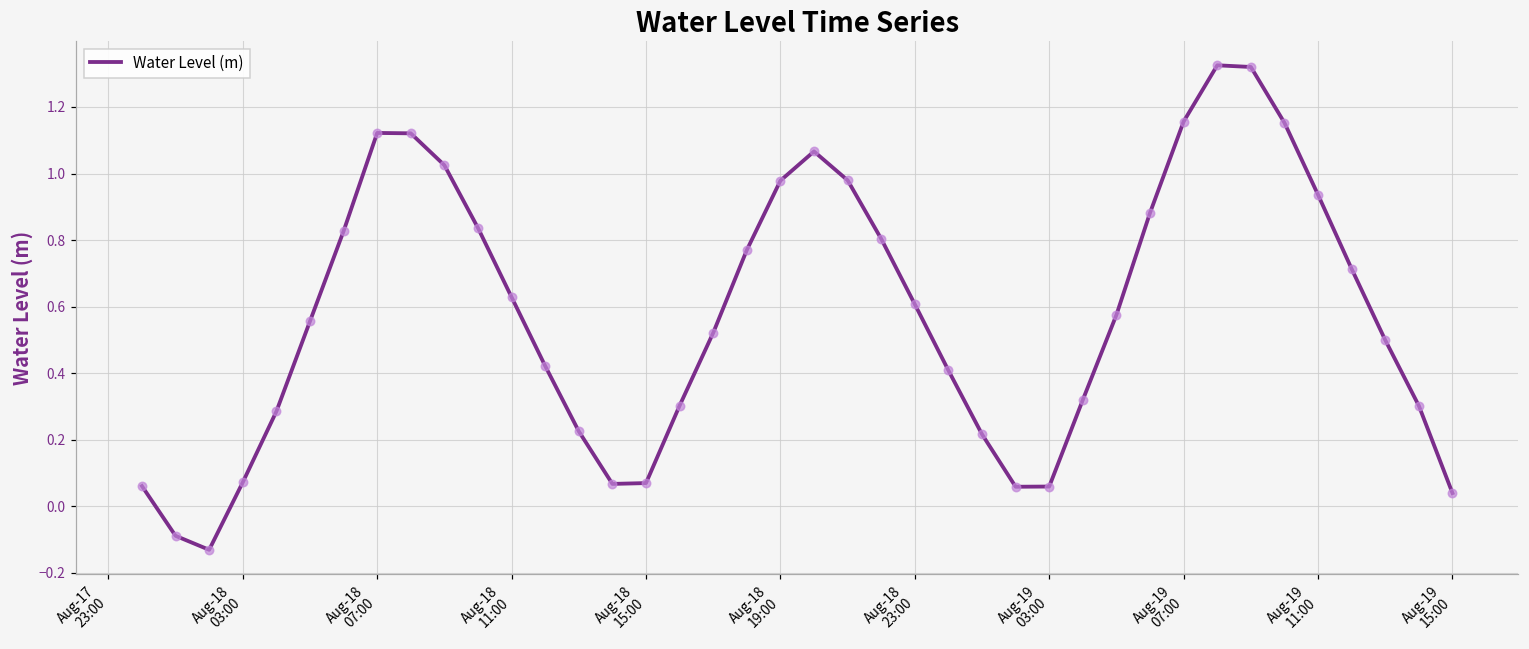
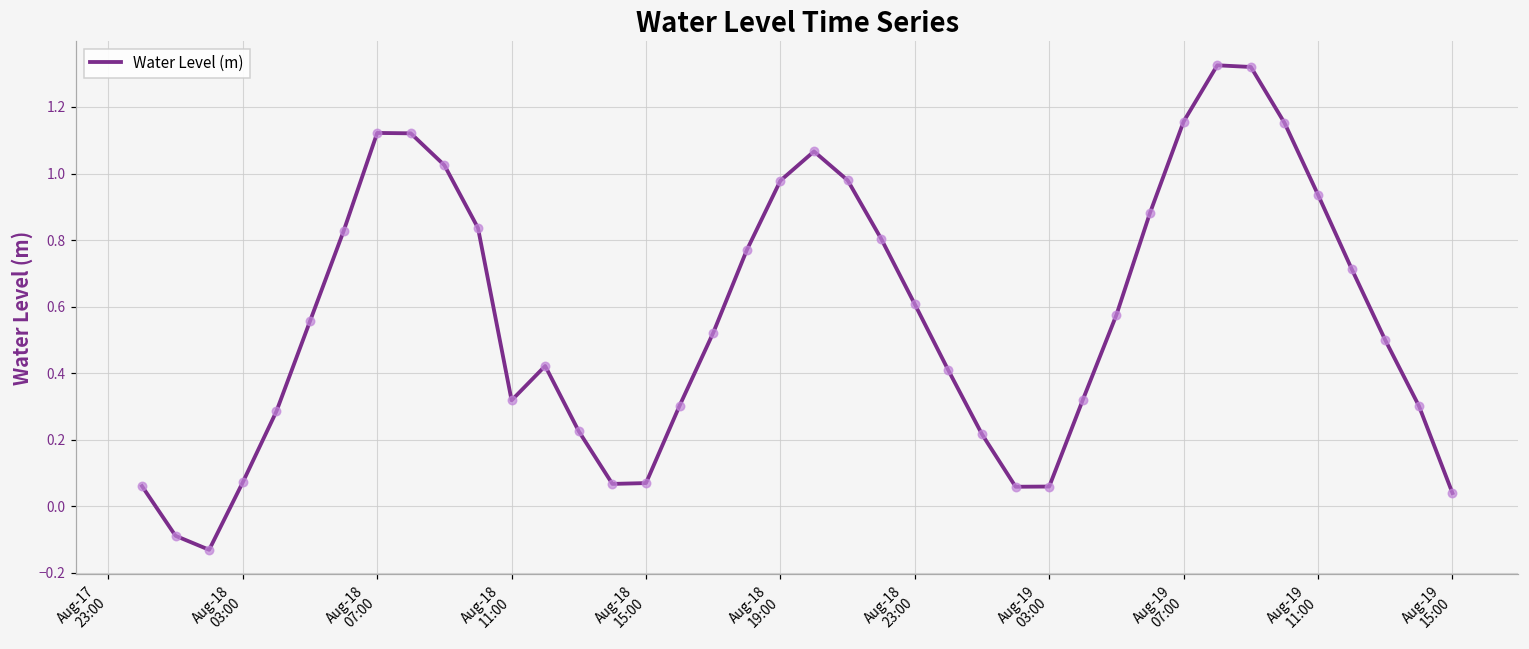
Aug-18 11:00: 0.63 -> 0.32
